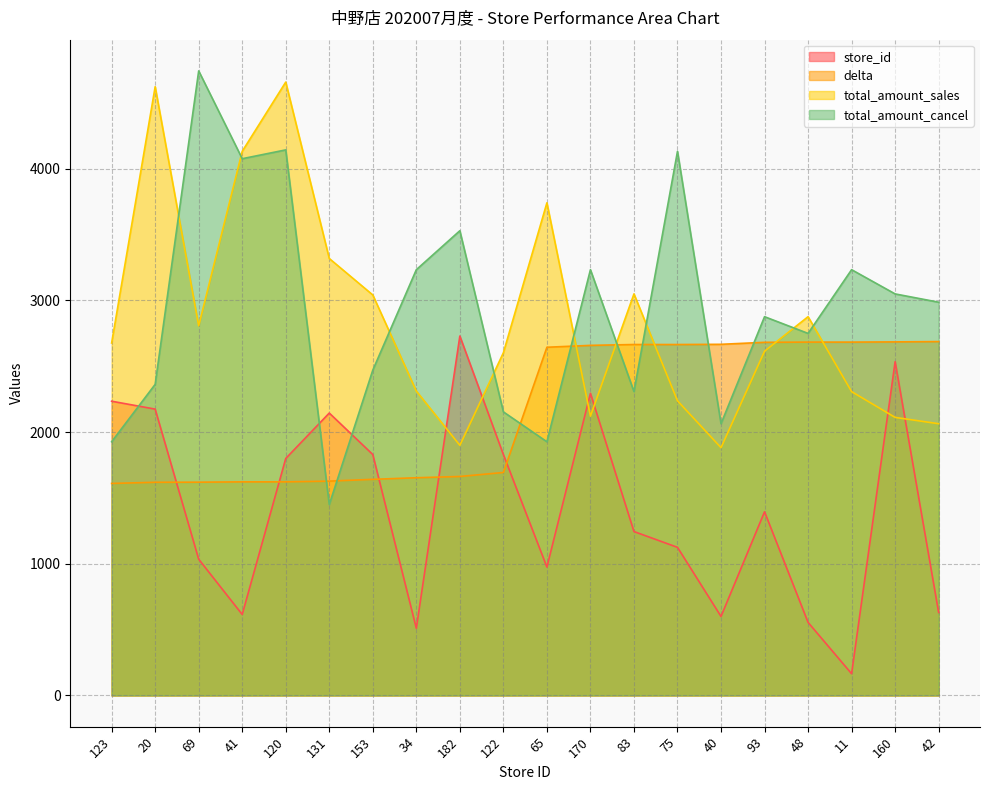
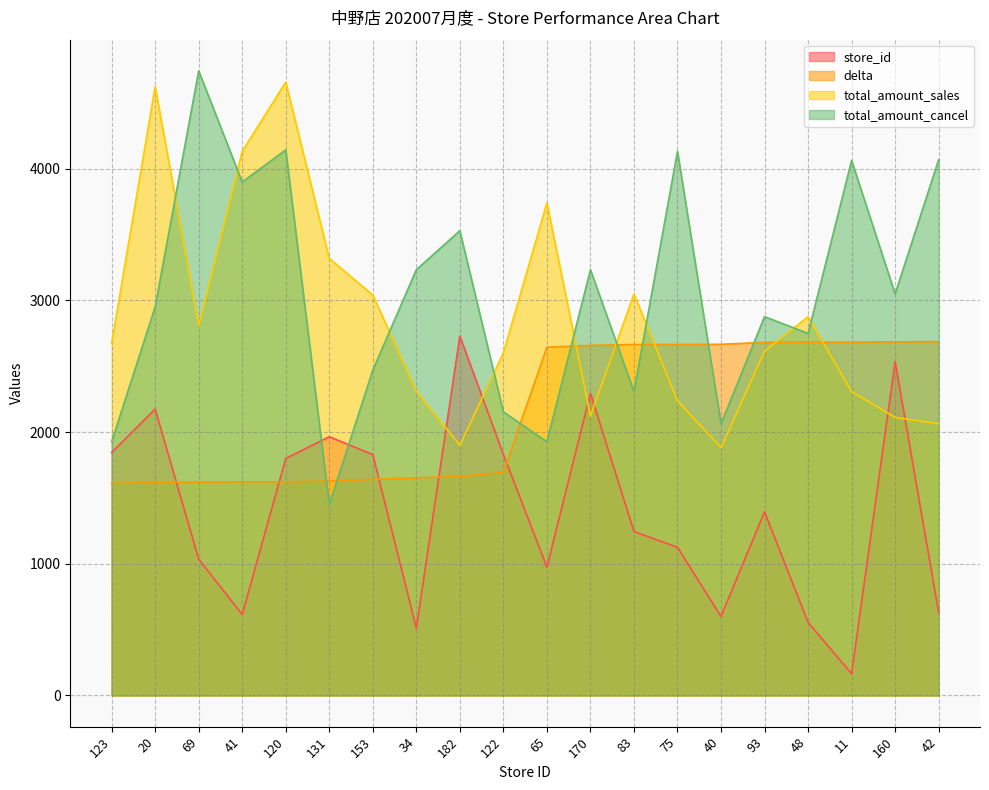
store_id, 123: 2240 -> 1850
total_amount_cancel, 20: 2360 -> 2950
total_amount_cancel, 41: 4080 -> 3900
store_id, 131: 2150 -> 1970
total_amount_cancel, 11: 3230 -> 4060
total_amount_cancel, 42: 2990 -> 4070
